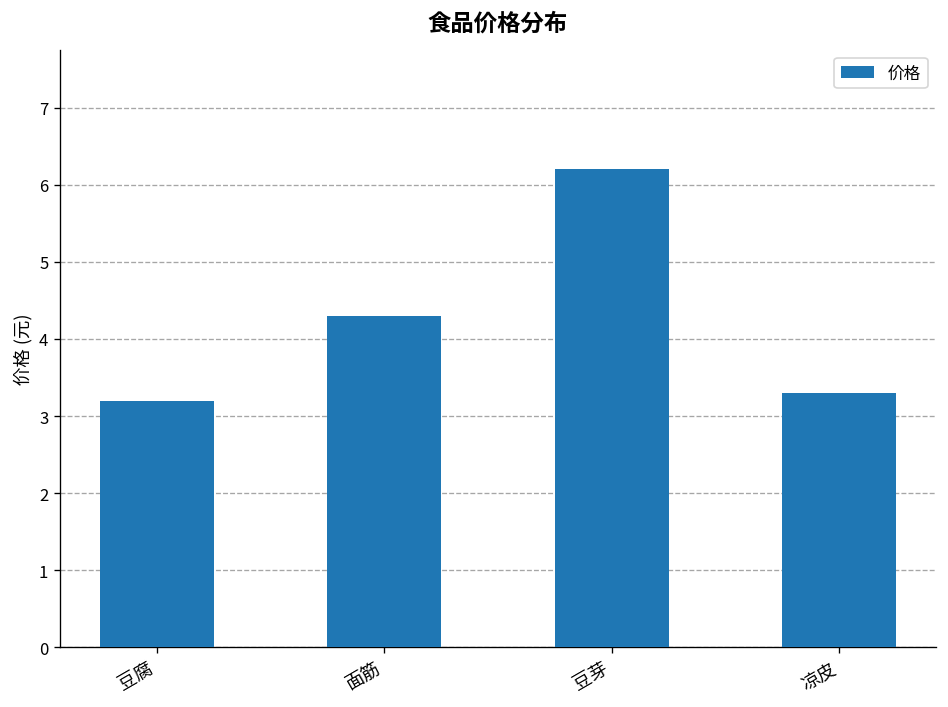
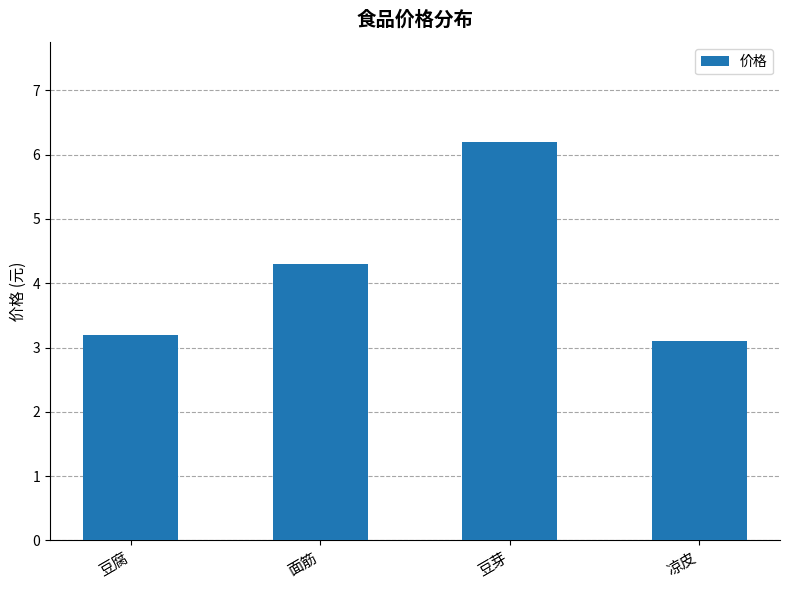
凉皮: 3.3 -> 3.1
